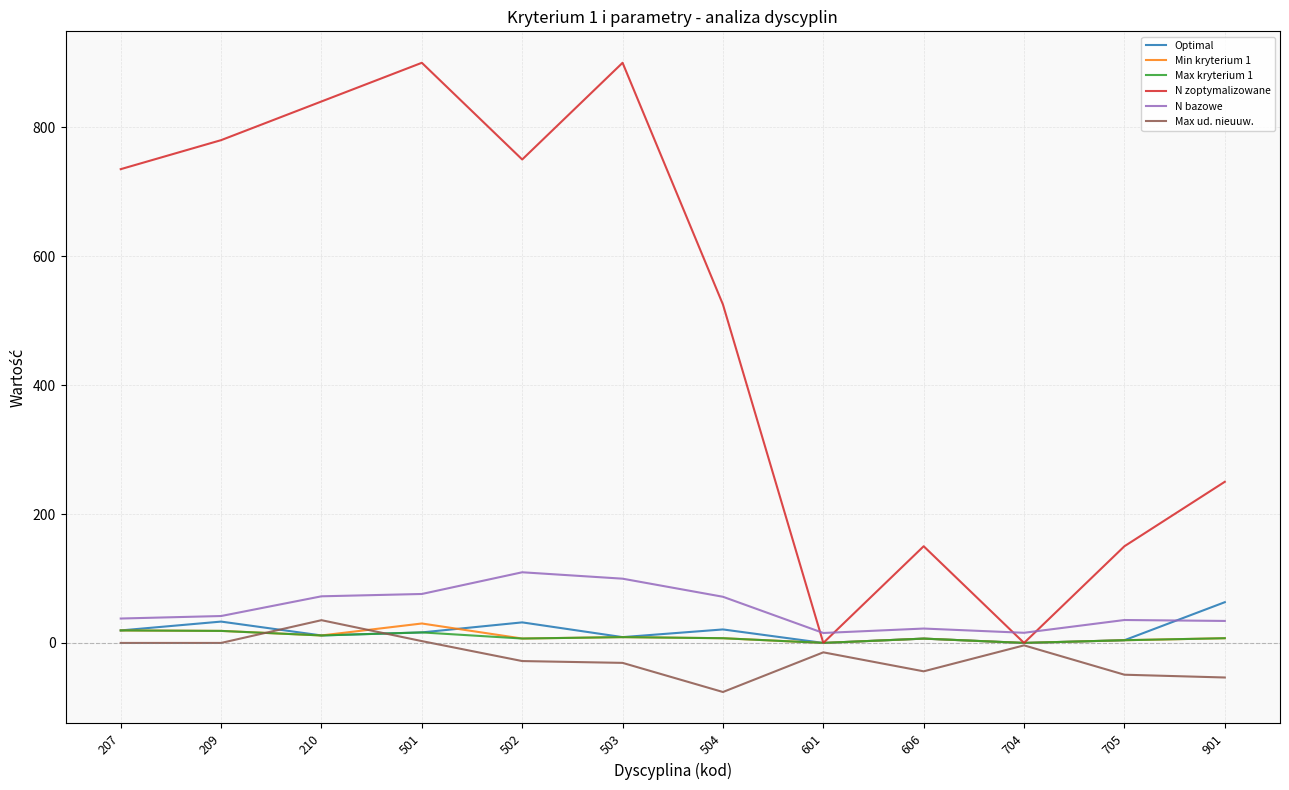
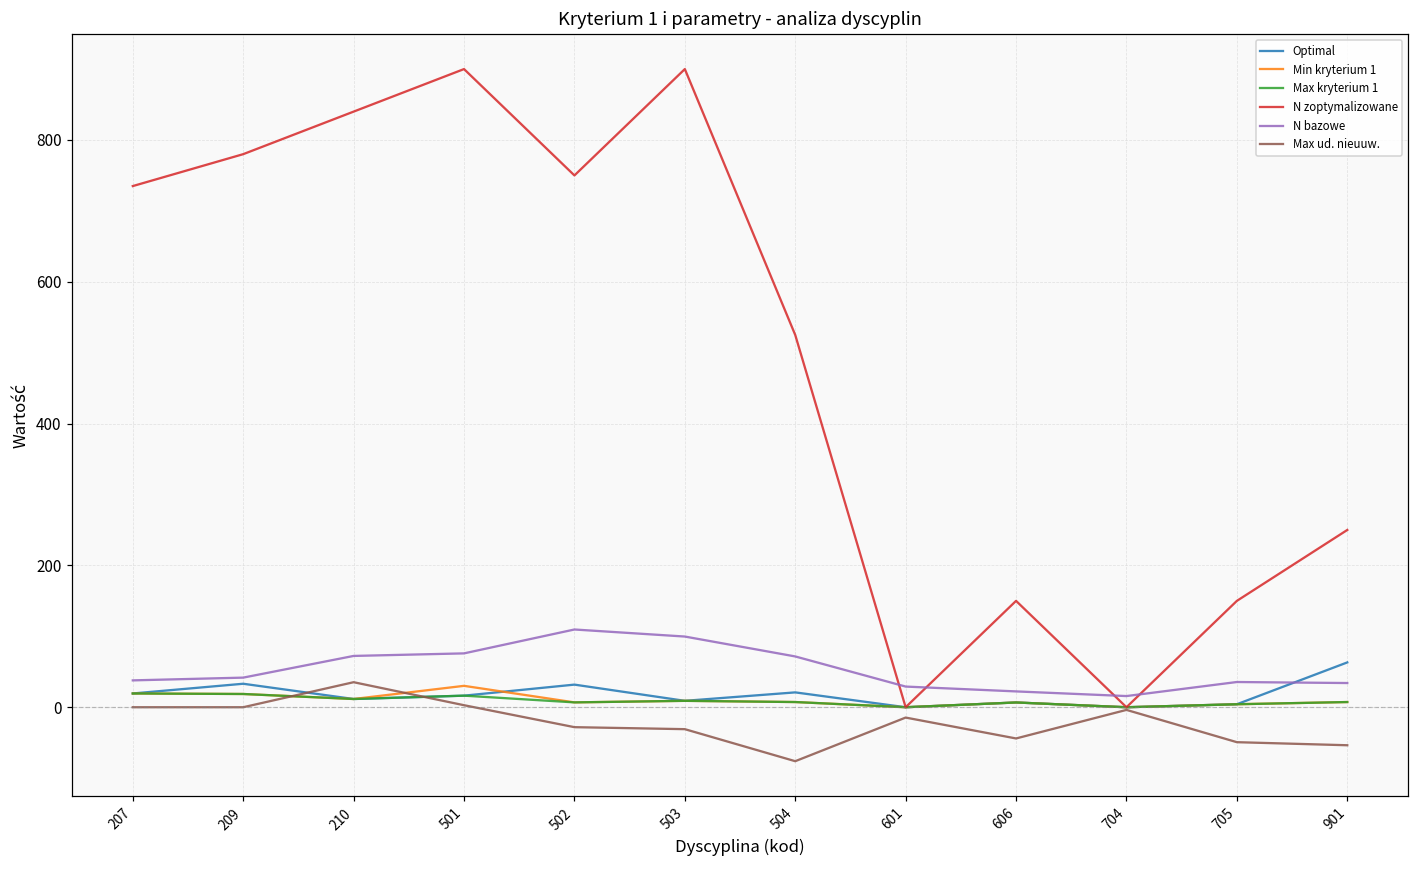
N bazowe, 601: 20 -> 30
